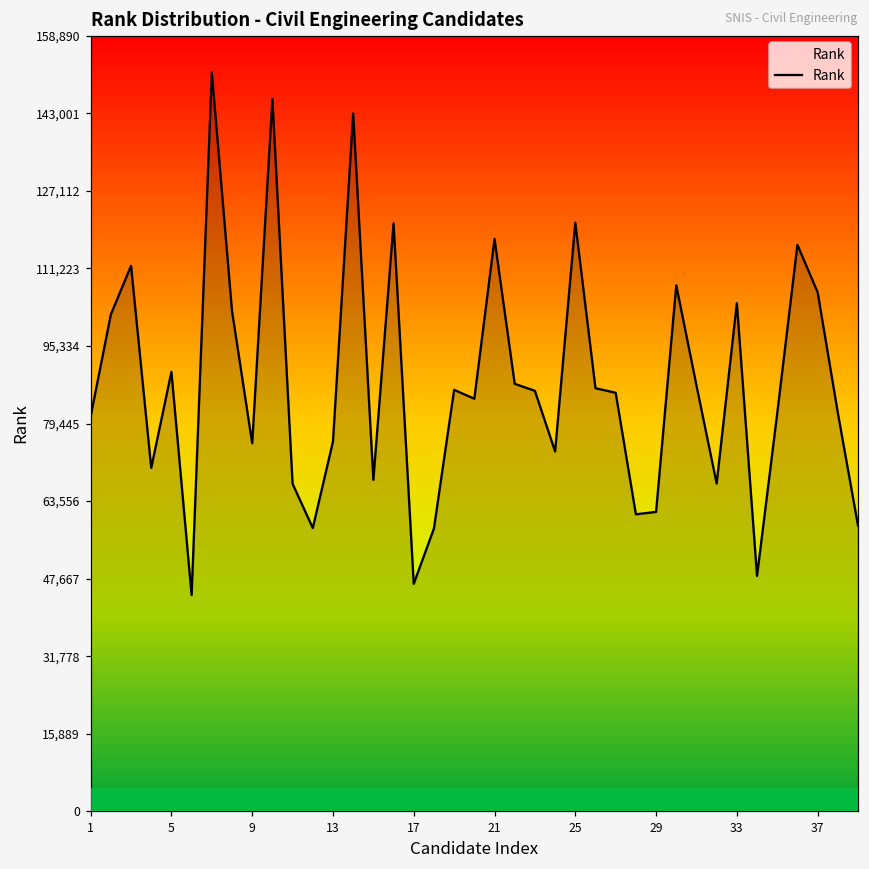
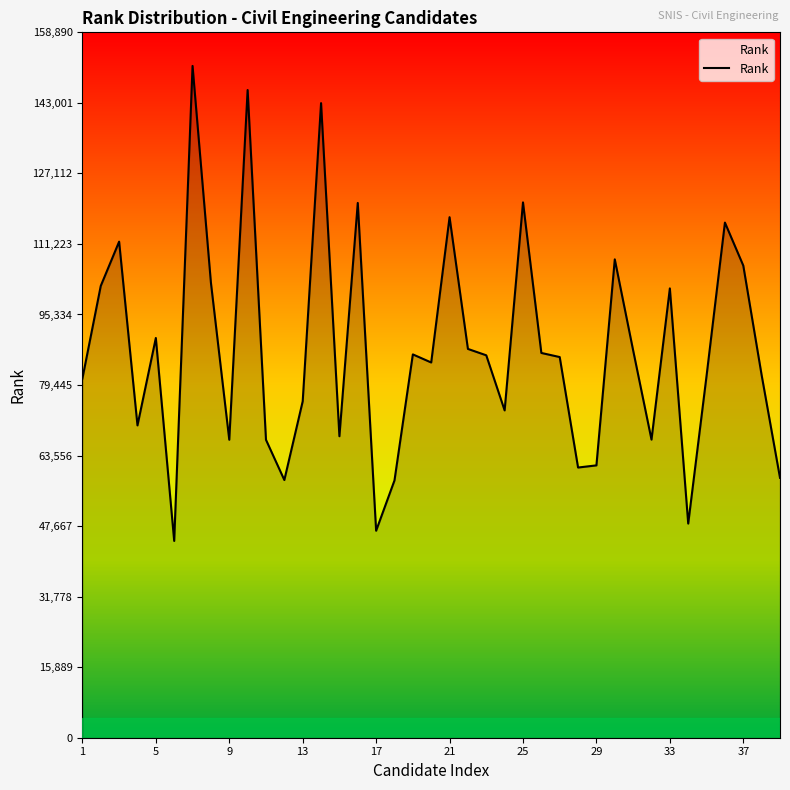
9: 75,000 -> 67,000
33: 104,000 -> 101,000
